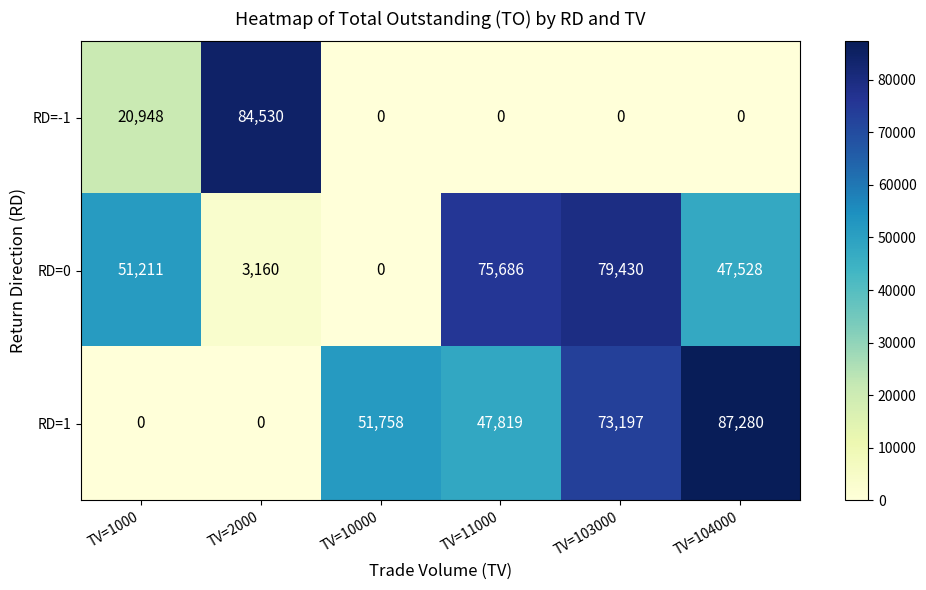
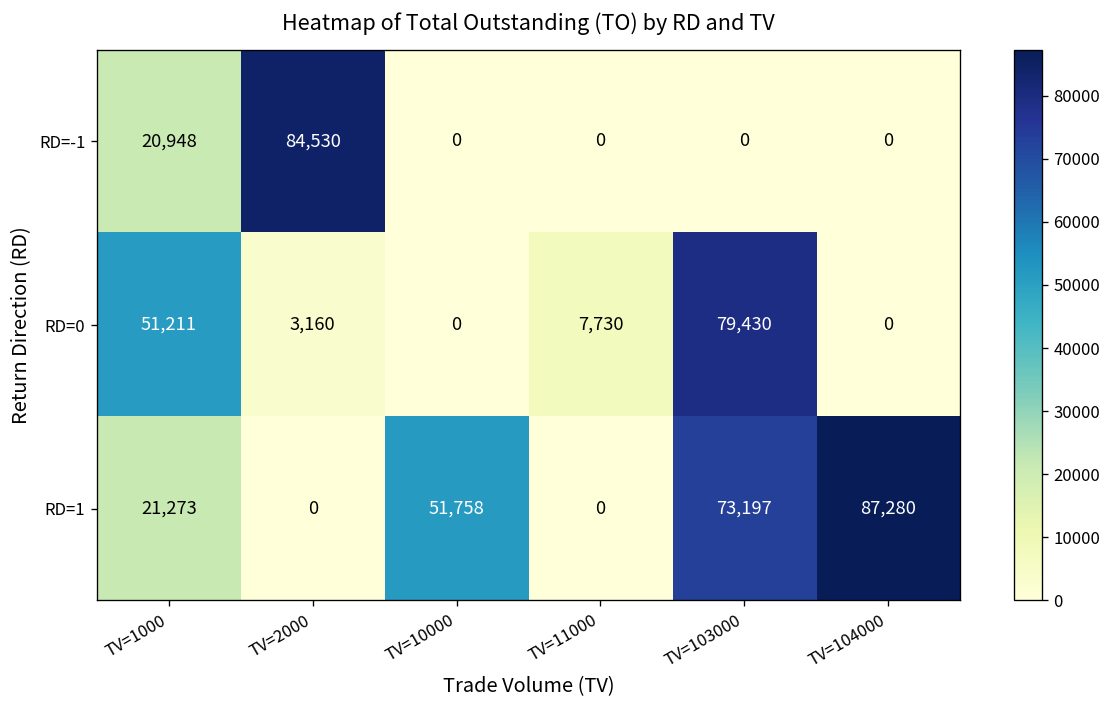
RD=0, TV=11000: 75,686 -> 7,730
RD=0, TV=104000: 47,528 -> 0
RD=1, TV=1000: 0 -> 21,273
RD=1, TV=11000: 47,819 -> 0
